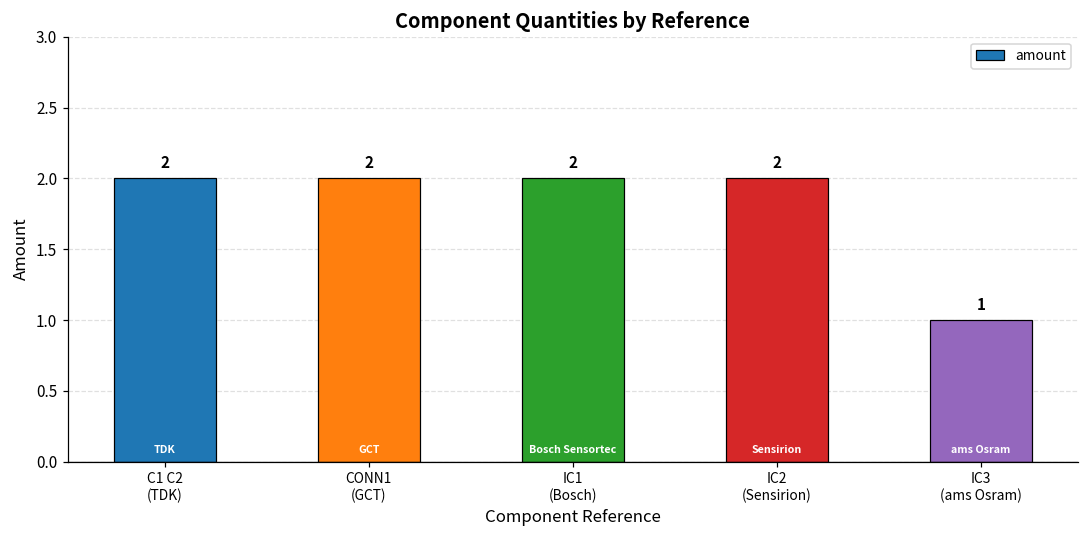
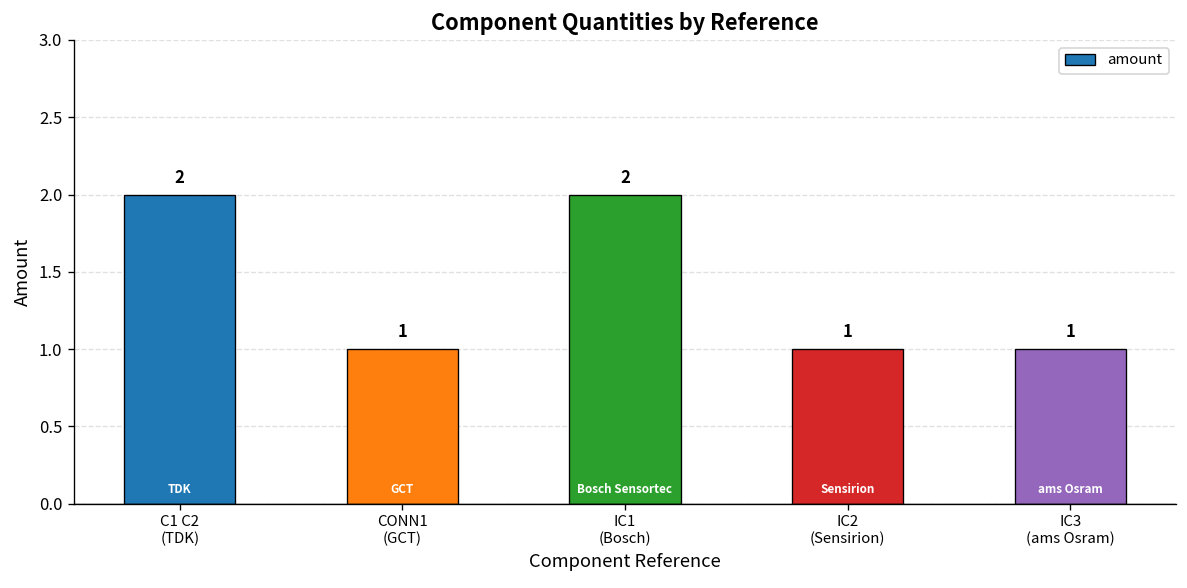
CONN1 (GCT): 2 -> 1
IC2 (Sensirion): 2 -> 1
